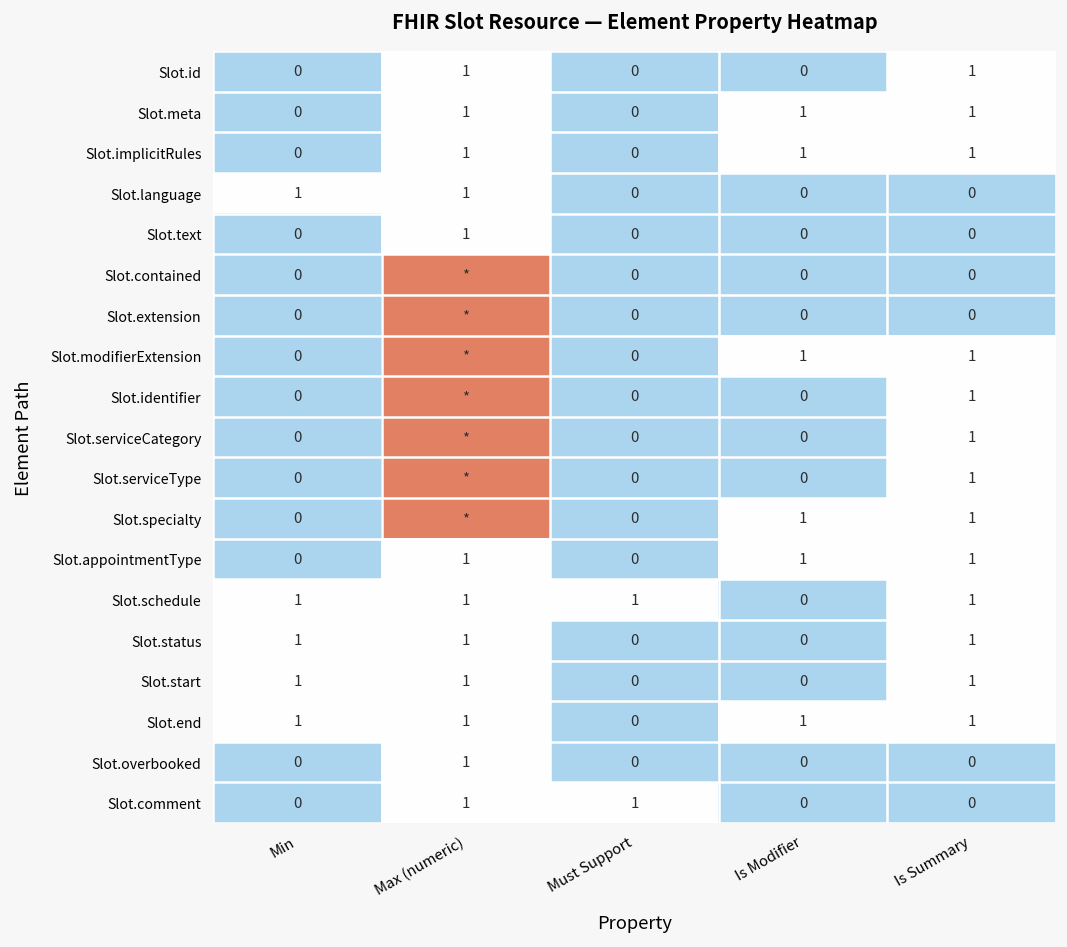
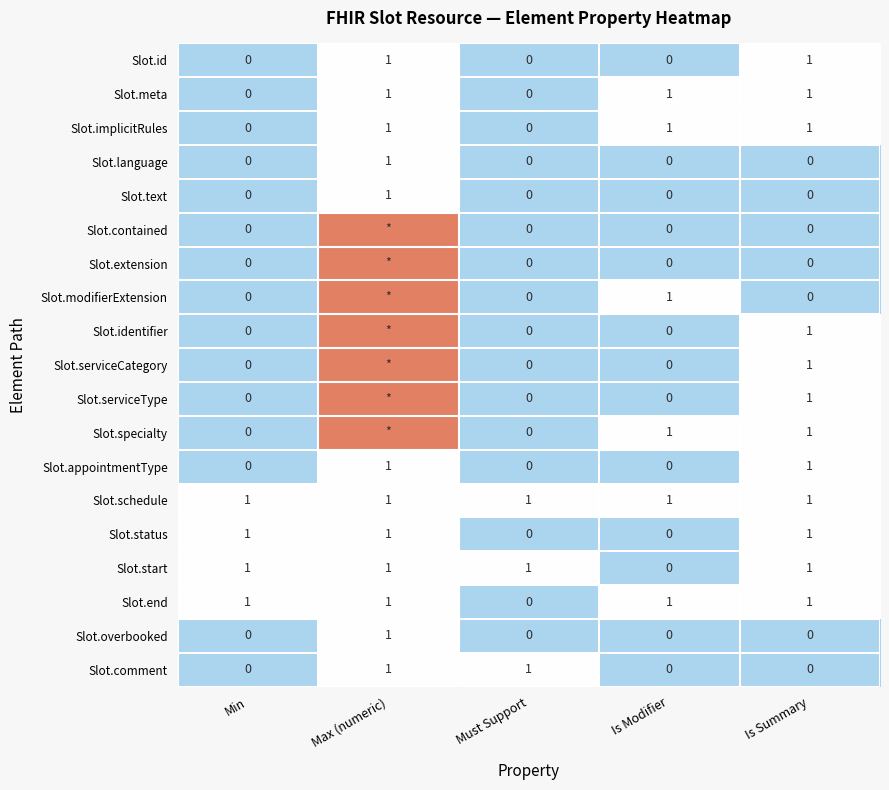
Slot.language, Min: 1 -> 0
Slot.modifierExtension, Is Summary: 1 -> 0
Slot.appointmentType, Is Modifier: 1 -> 0
Slot.schedule, Is Modifier: 0 -> 1
Slot.start, Must Support: 0 -> 1
